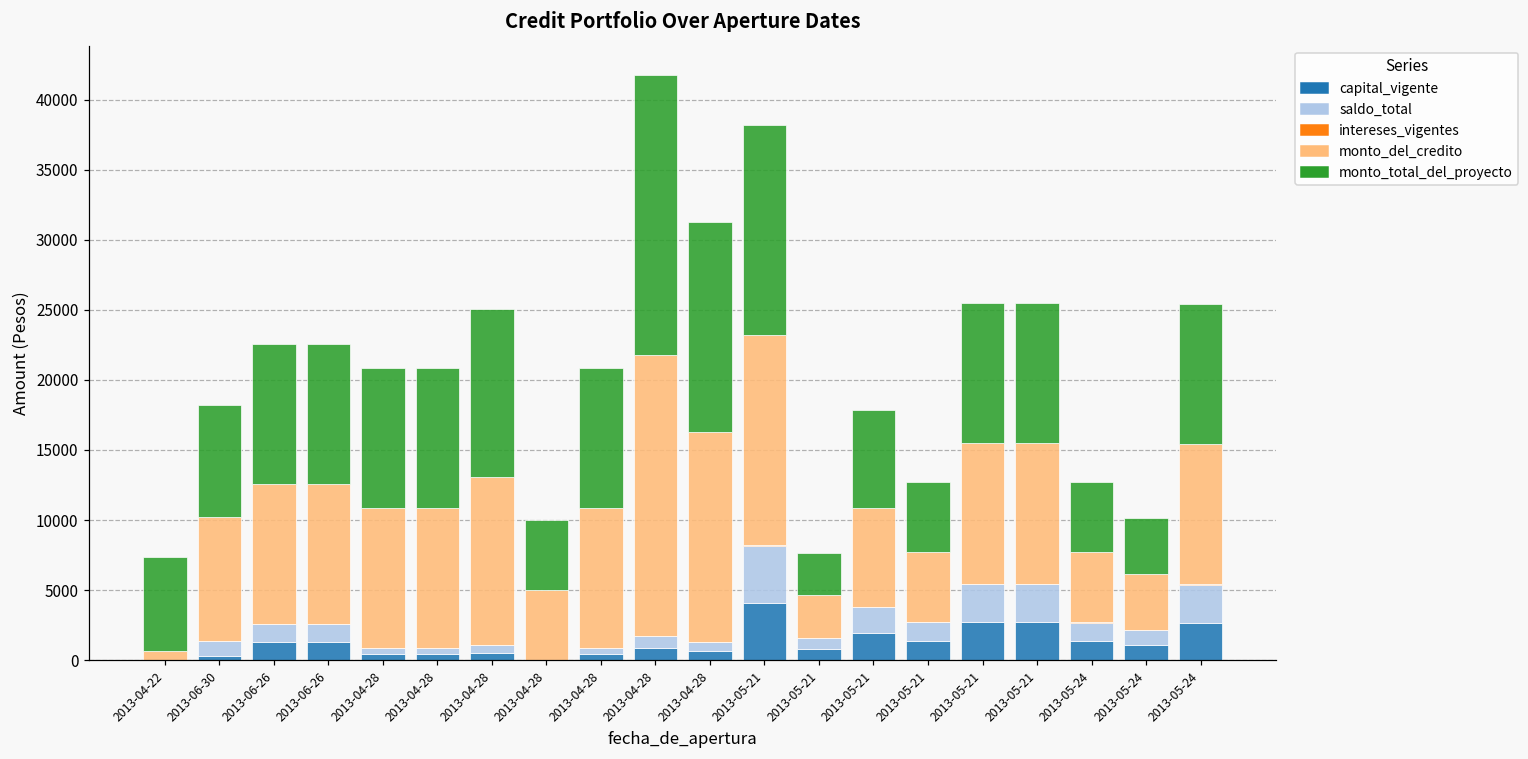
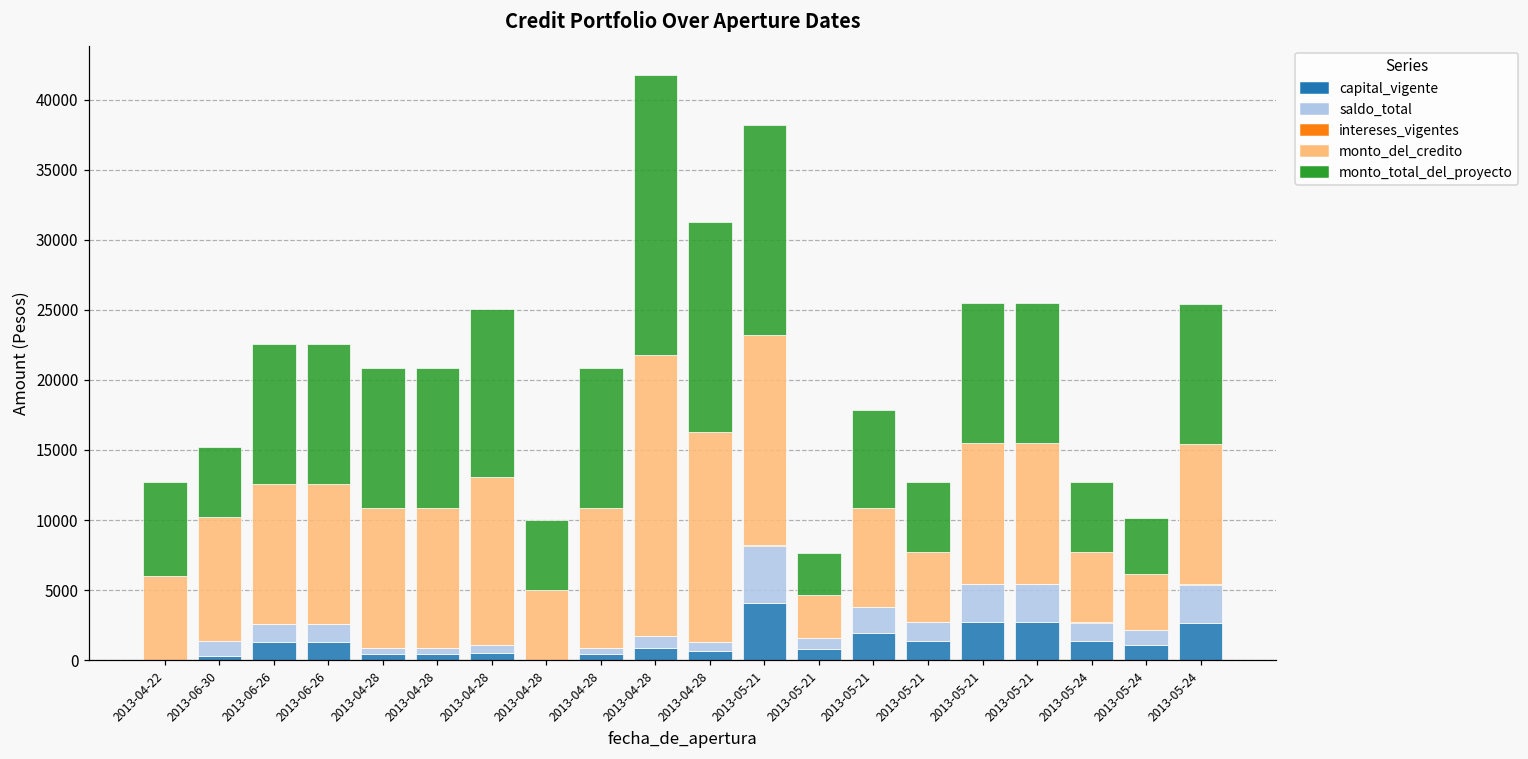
monto_del_credito, 2013-04-22: 700 -> 6000
monto_total_del_proyecto, 2013-06-30: 8000 -> 5000
